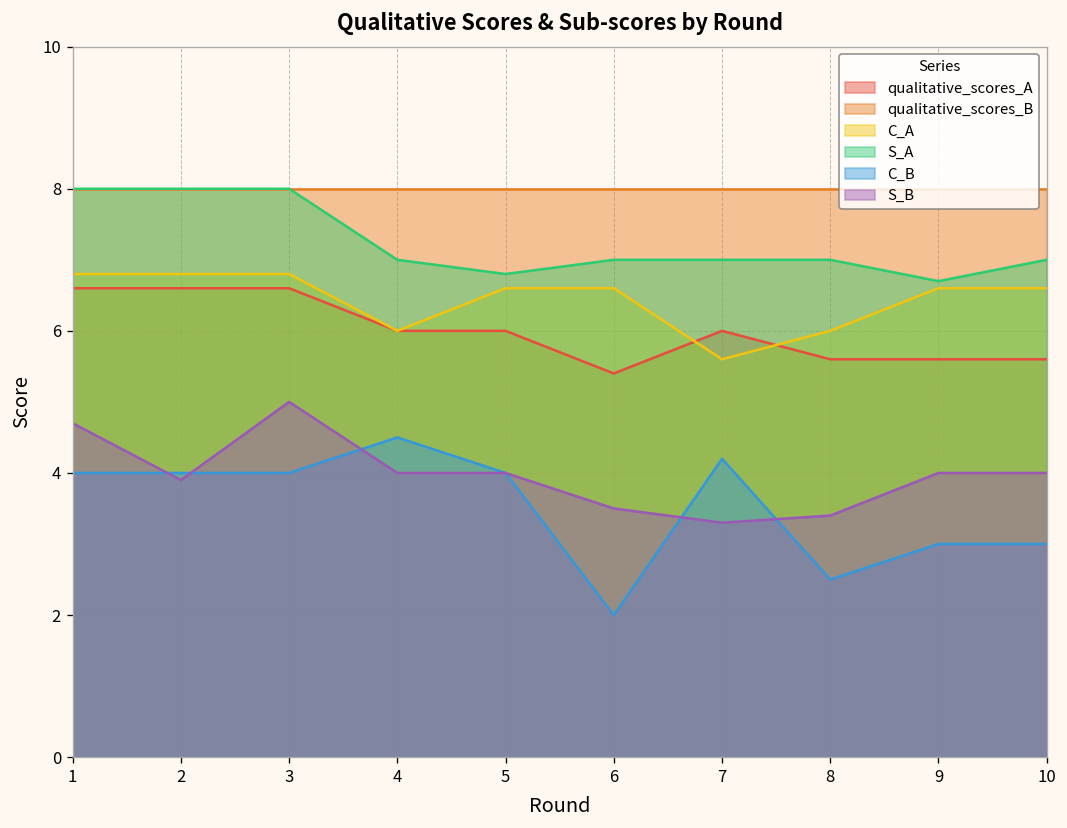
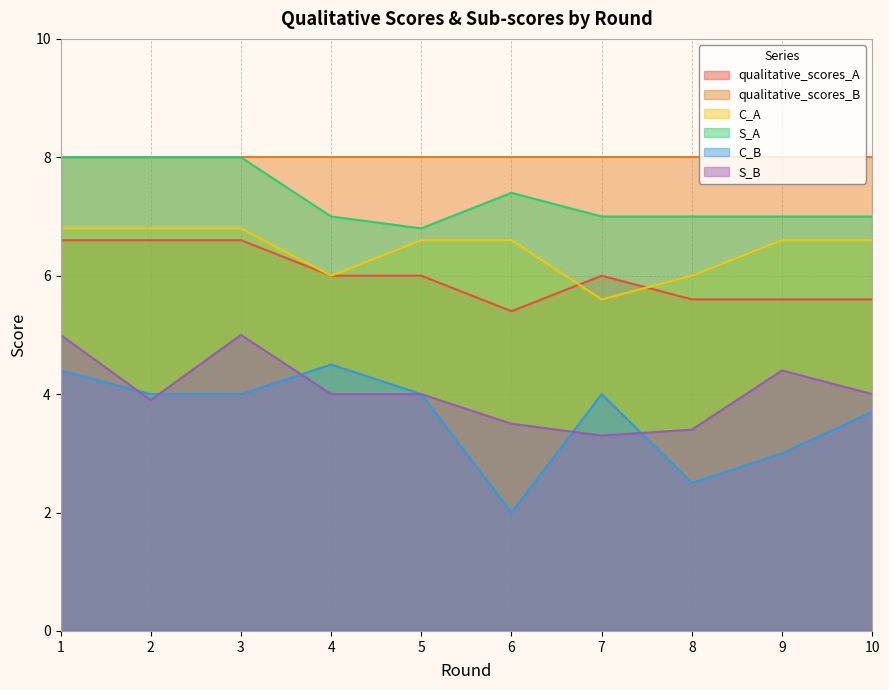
C_B, 1: 4.0 -> 4.4
S_B, 1: 4.7 -> 5.0
S_A, 6: 7.0 -> 7.4
C_B, 7: 4.2 -> 4.0
S_A, 9: 6.7 -> 7.0
S_B, 9: 4.0 -> 4.4
C_B, 10: 3.0 -> 3.7
